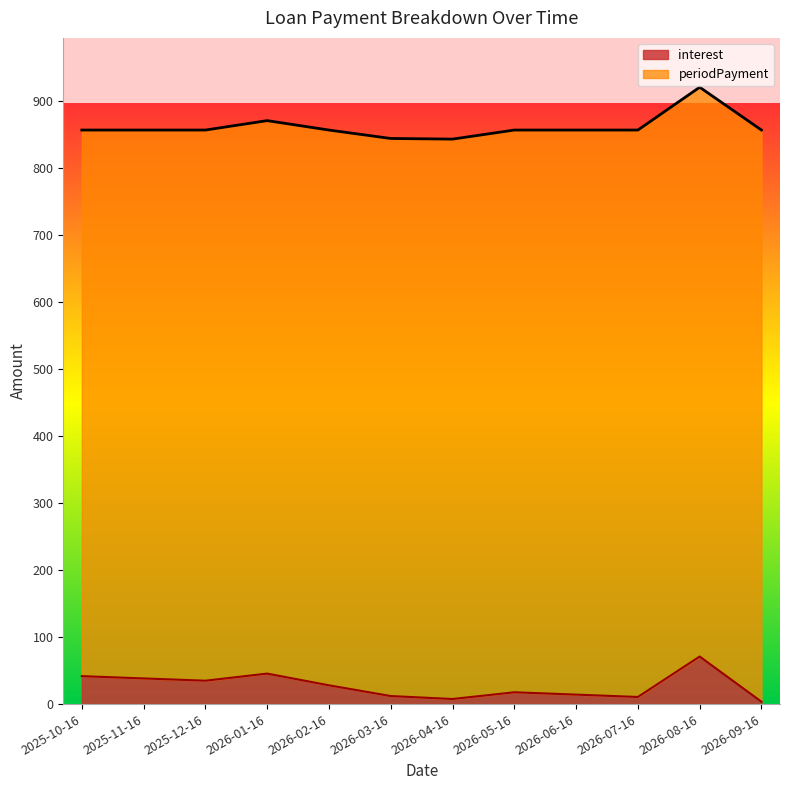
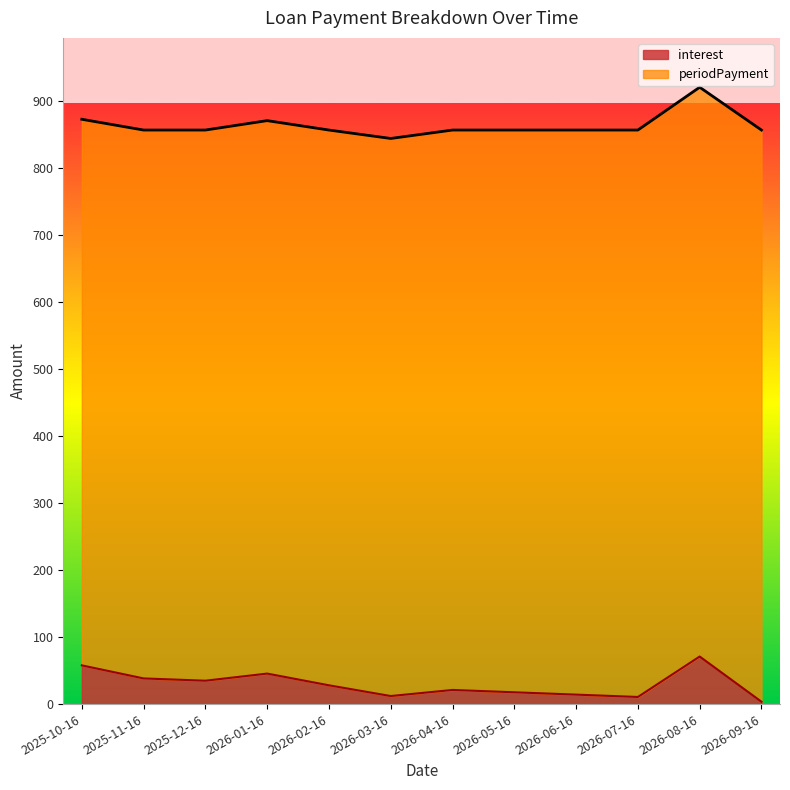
interest, 2025-10-16: 40 -> 60
interest, 2026-04-16: 10 -> 20
